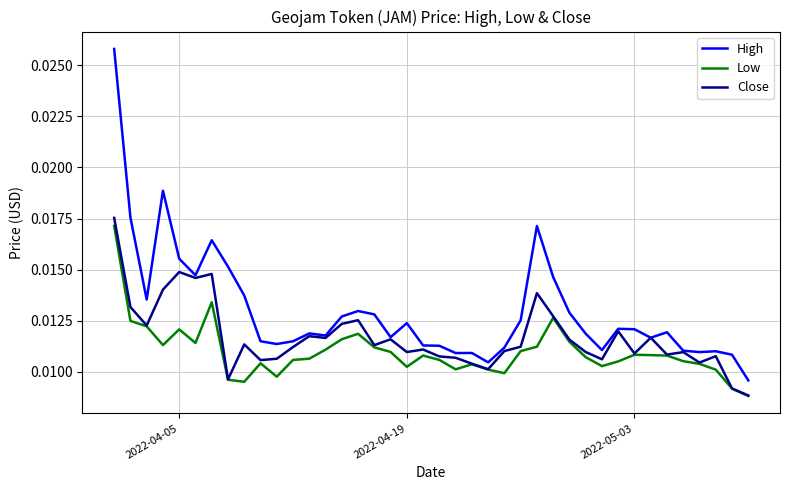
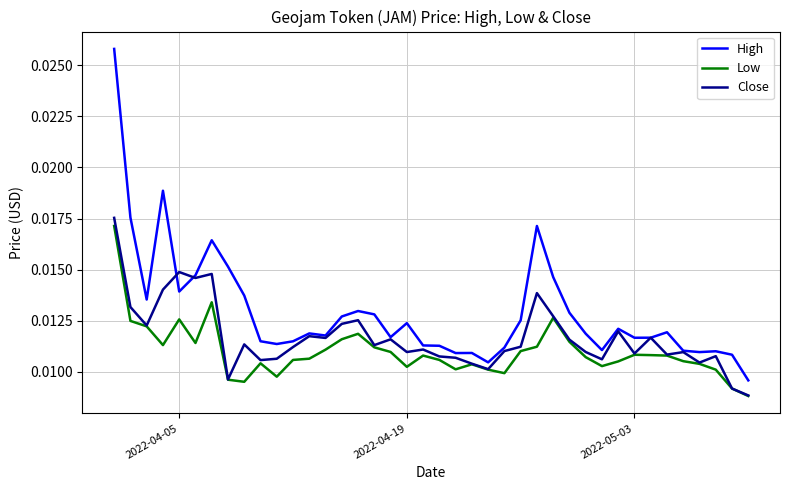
High, 2022-04-05: 0.0155 -> 0.0139
Low, 2022-04-05: 0.0121 -> 0.0126
High, 2022-05-03: 0.0121 -> 0.0117
